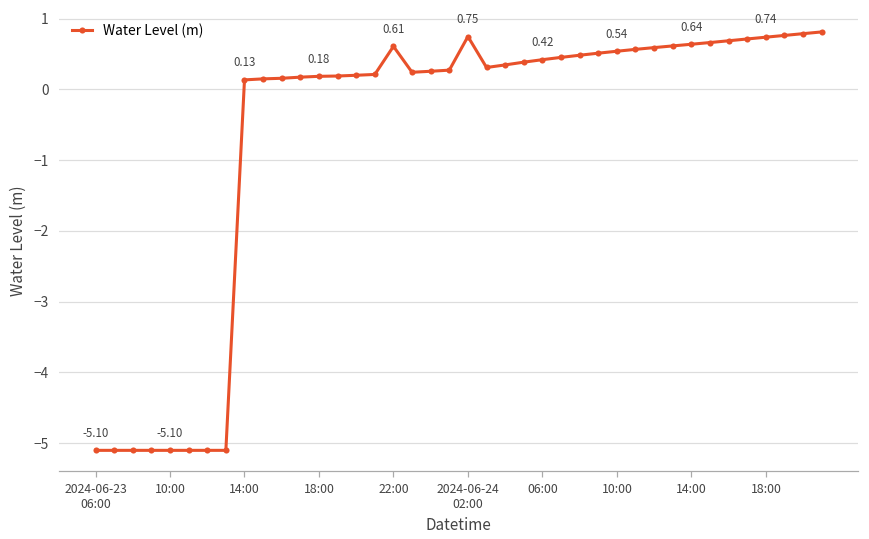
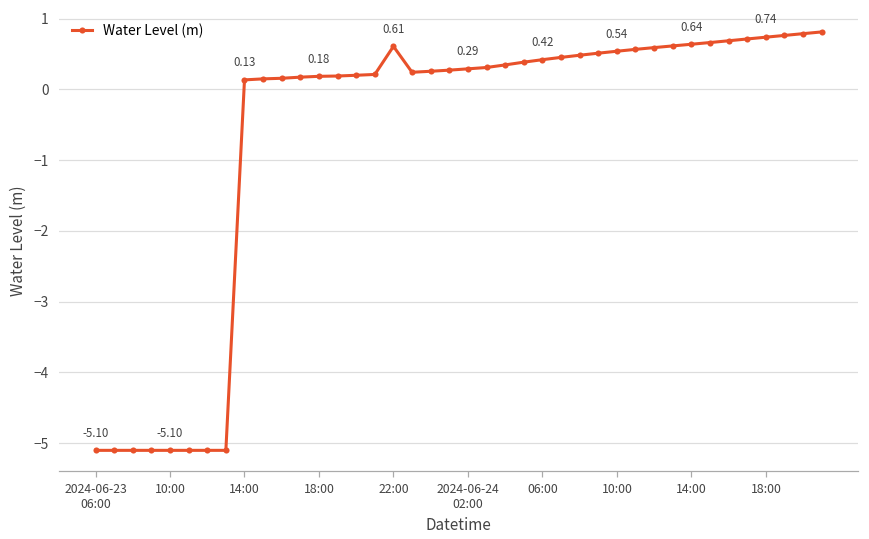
2024-06-24 02:00: 0.75 -> 0.29
